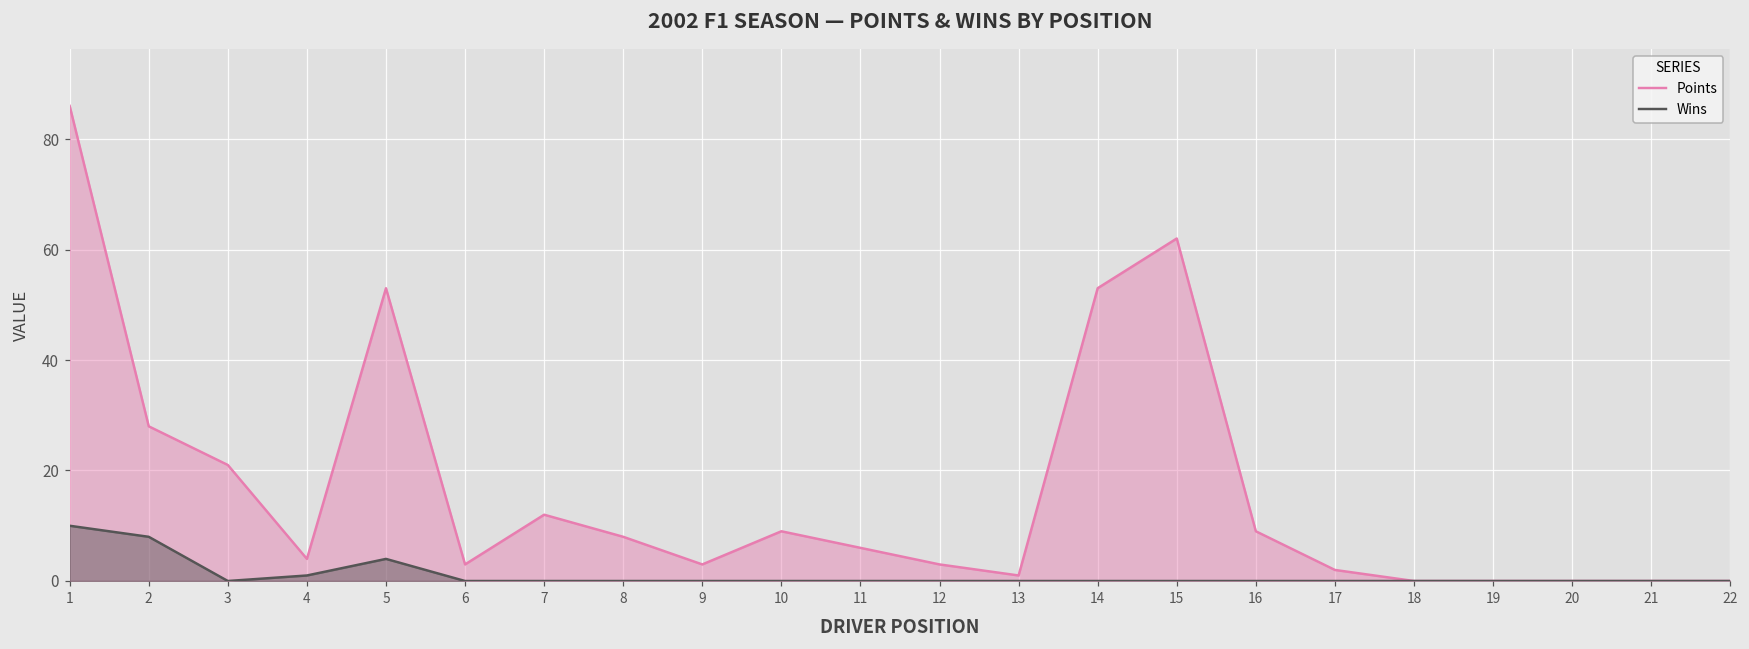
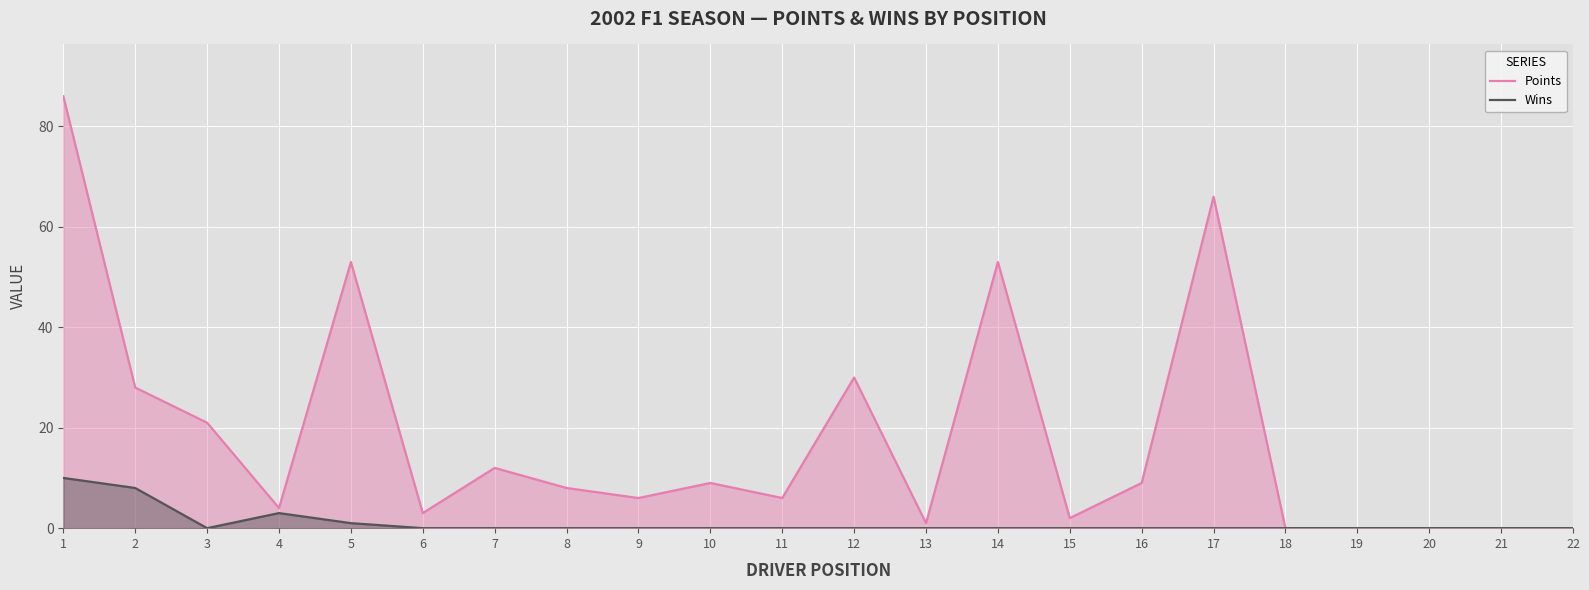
Wins, 4: 1 -> 3
Wins, 5: 4 -> 1
Points, 9: 3 -> 6
Points, 12: 3 -> 30
Points, 15: 62 -> 2
Points, 17: 2 -> 66
